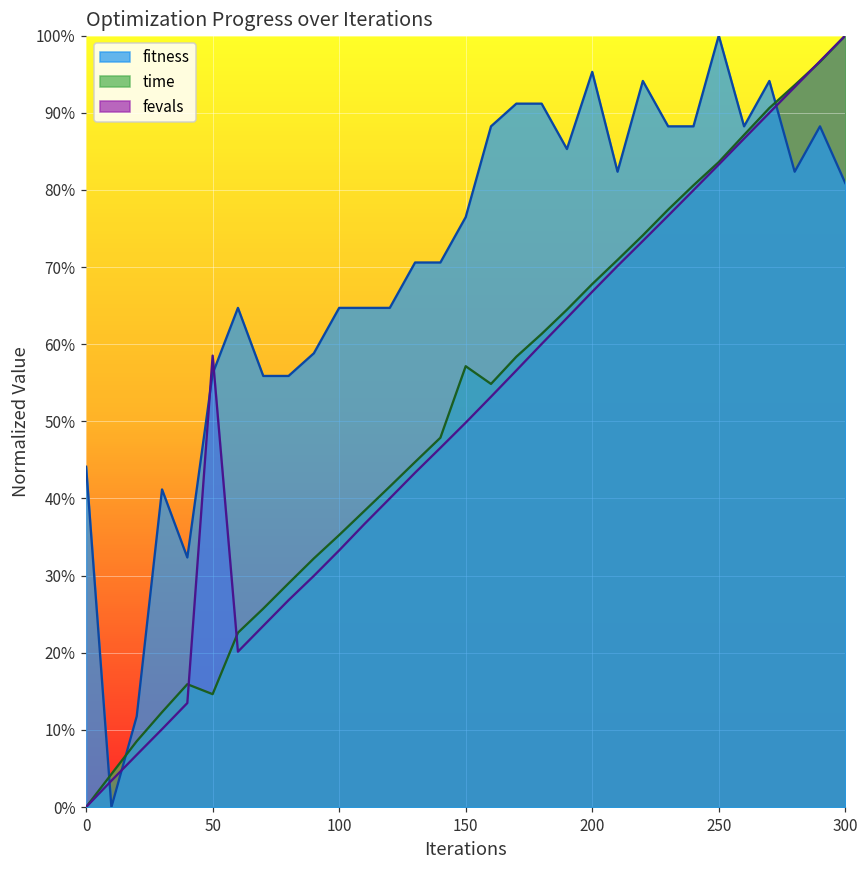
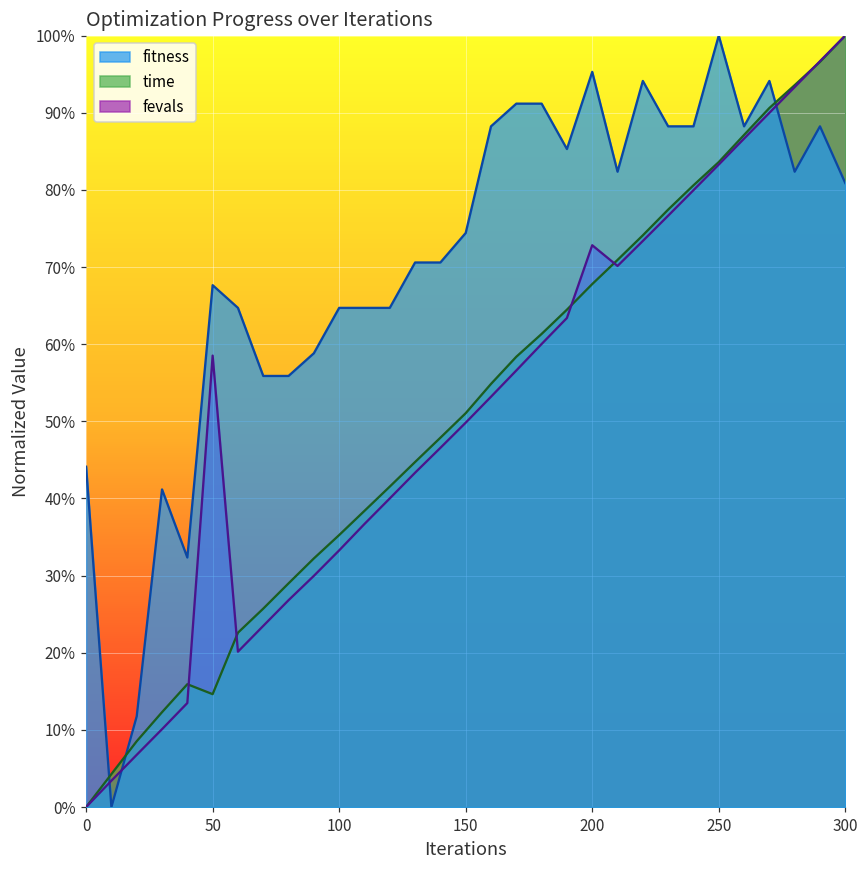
fitness, 50: 56% -> 68%
fitness, 150: 76% -> 74%
time, 150: 57% -> 51%
fevals, 200: 67% -> 73%
